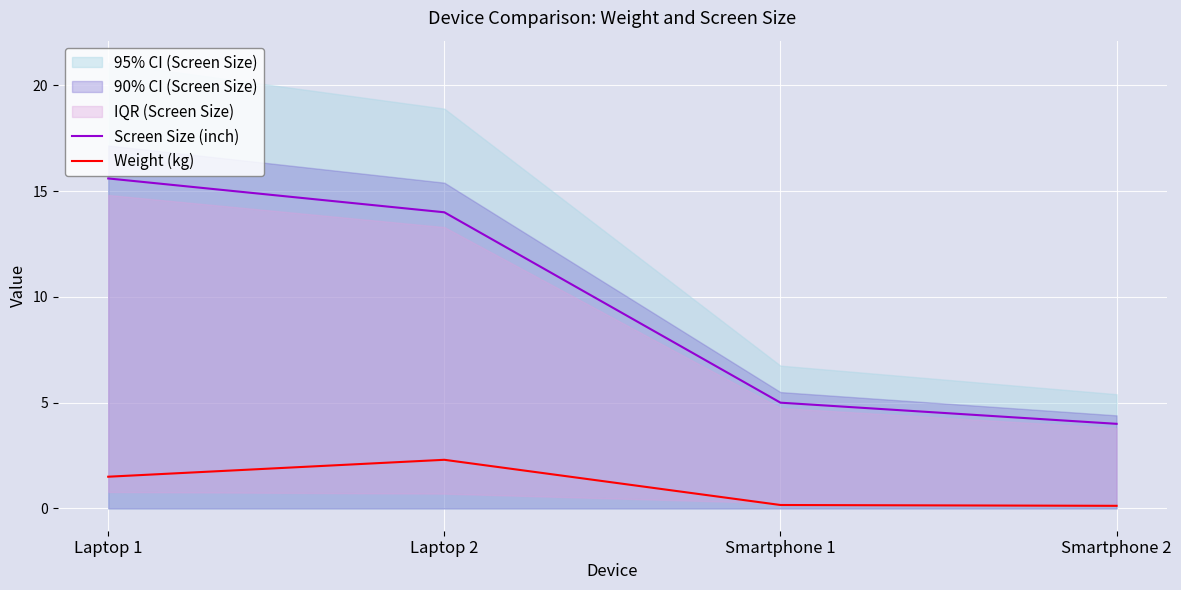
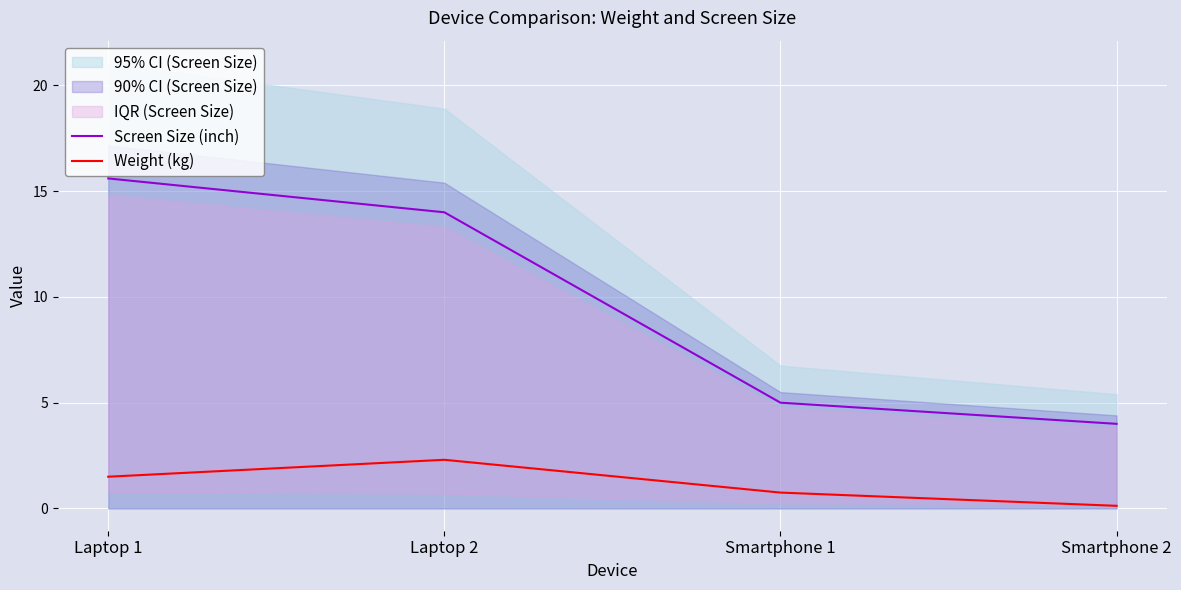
Weight (kg), Smartphone 1: 0.2 -> 0.8
